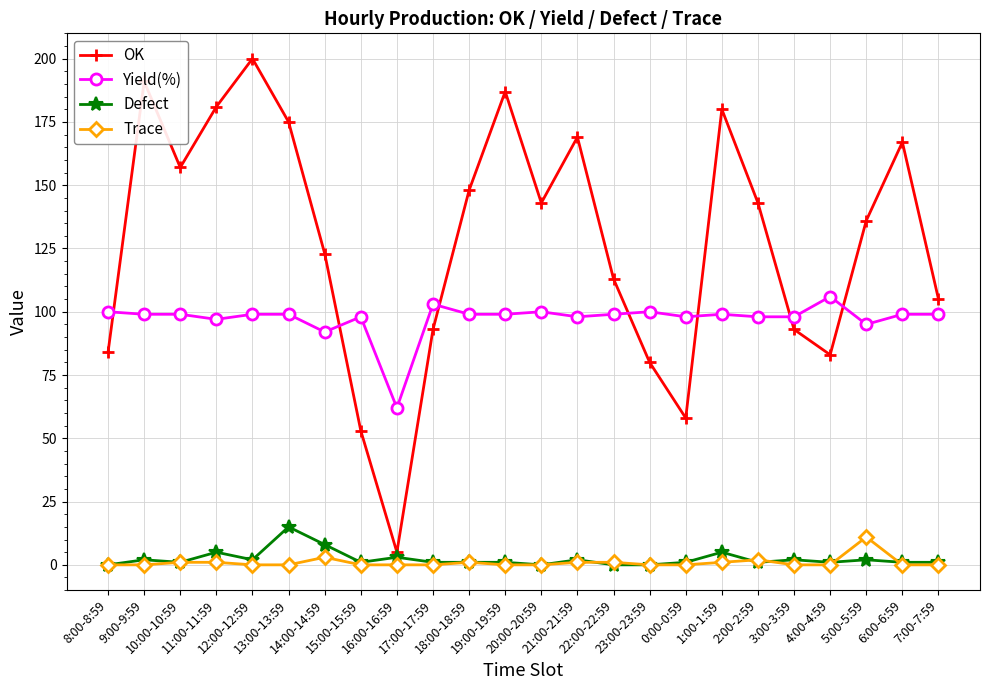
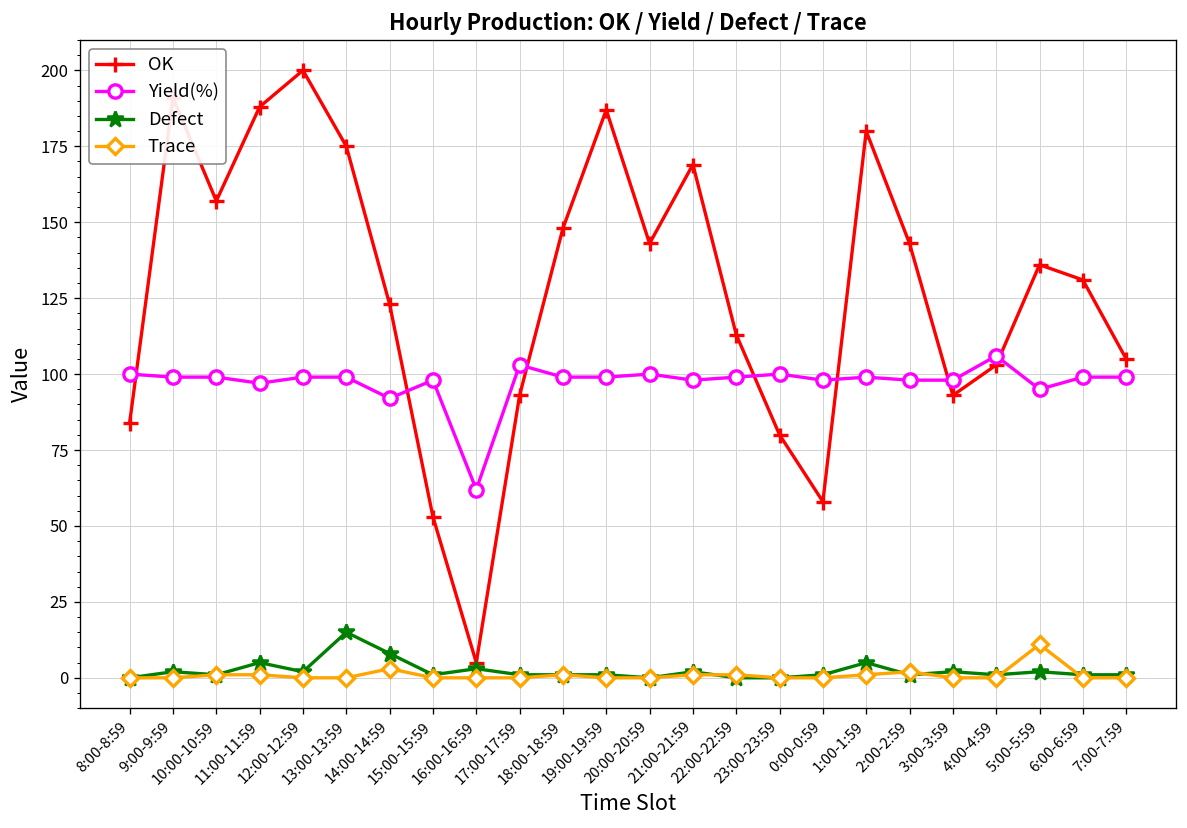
OK, 11:00-11:59: 181 -> 188
OK, 4:00-4:59: 83 -> 103
OK, 6:00-6:59: 167 -> 131
